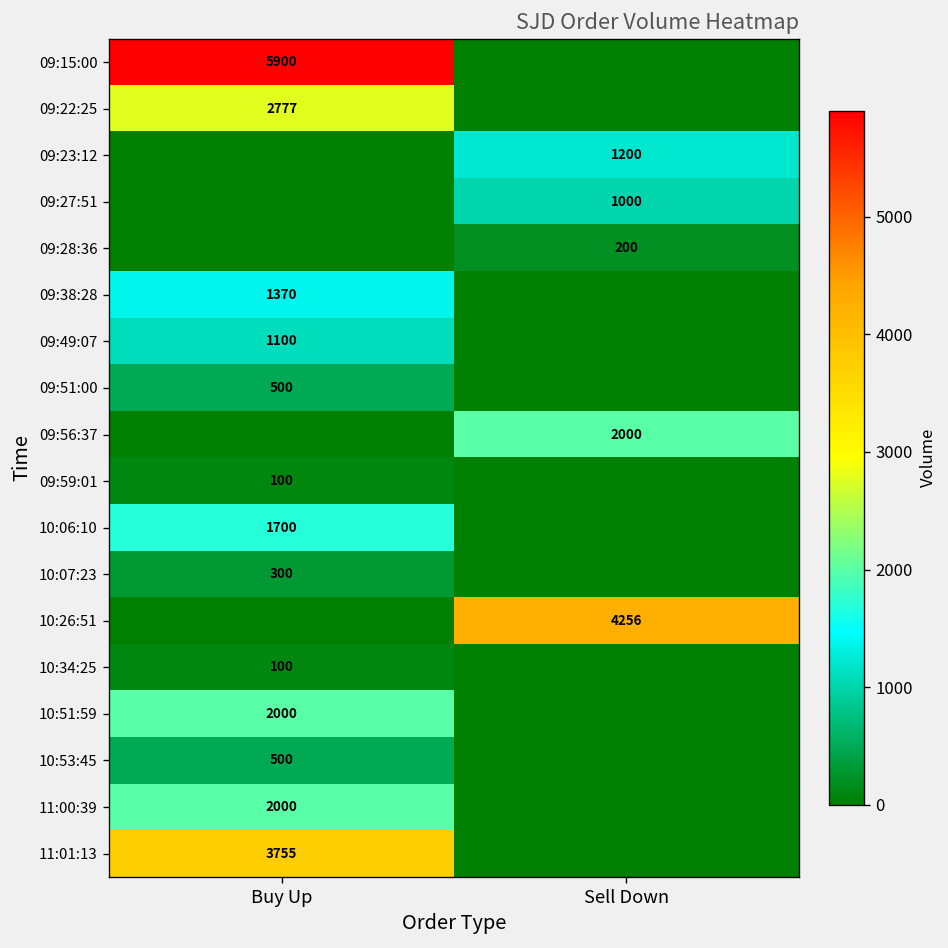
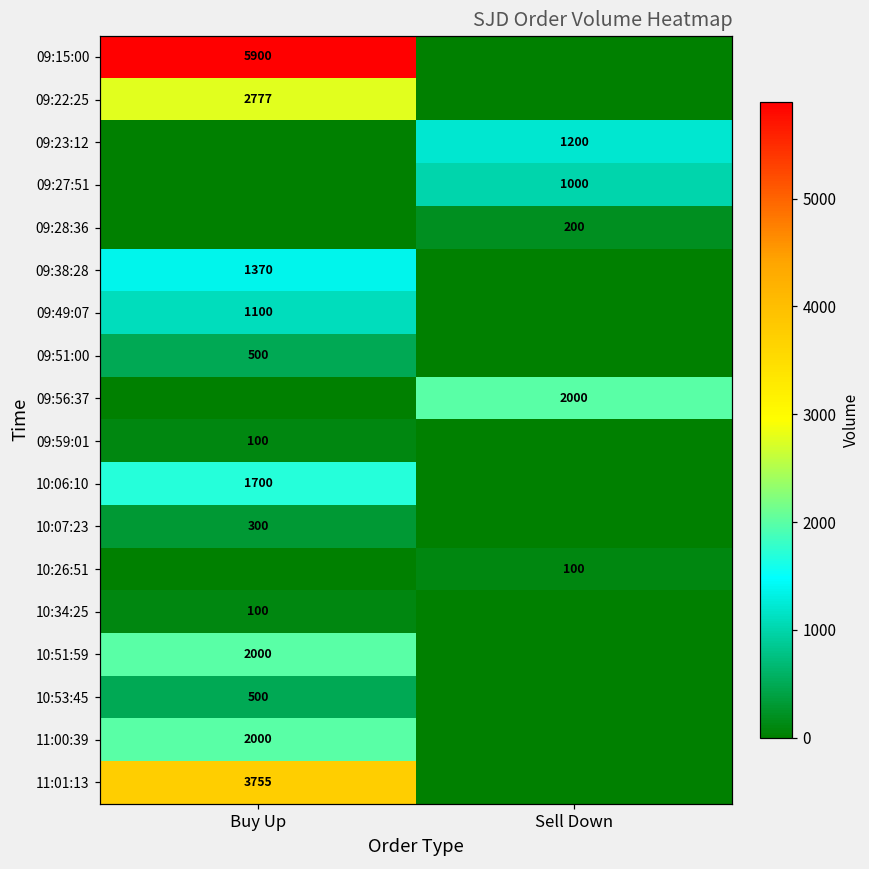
10:26:51, Sell Down: 4256 -> 100
